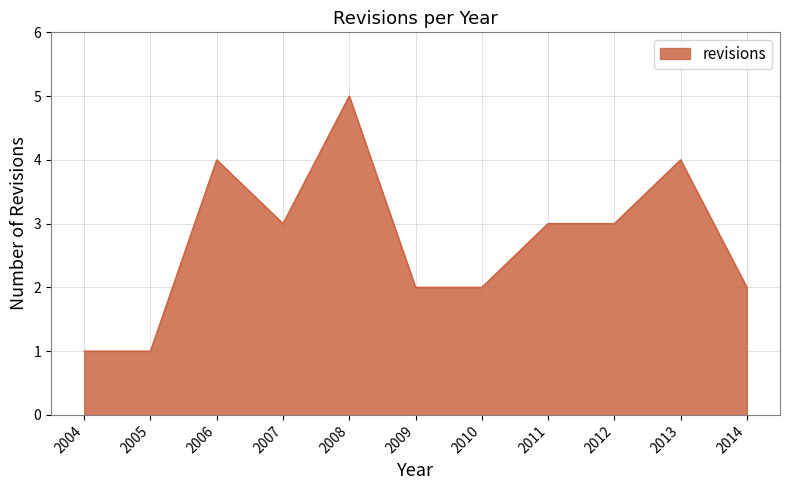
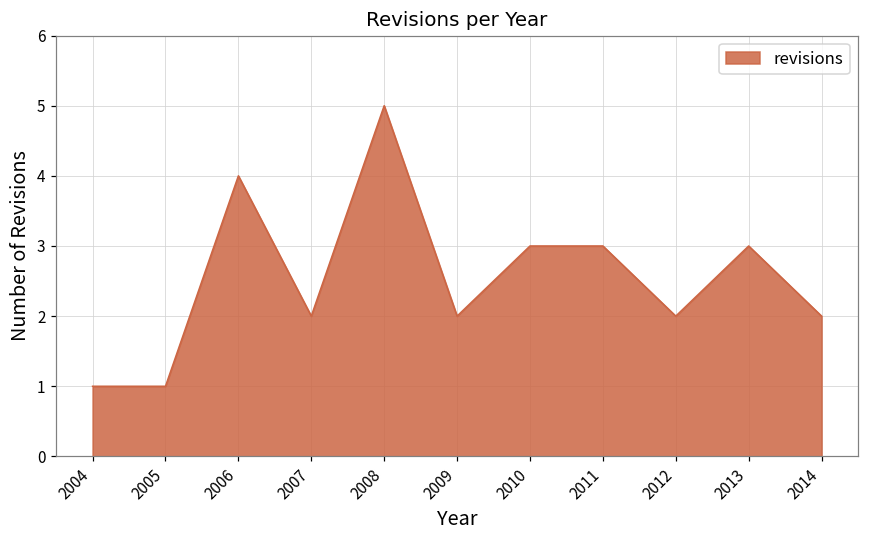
2007: 3 -> 2
2010: 2 -> 3
2012: 3 -> 2
2013: 4 -> 3
